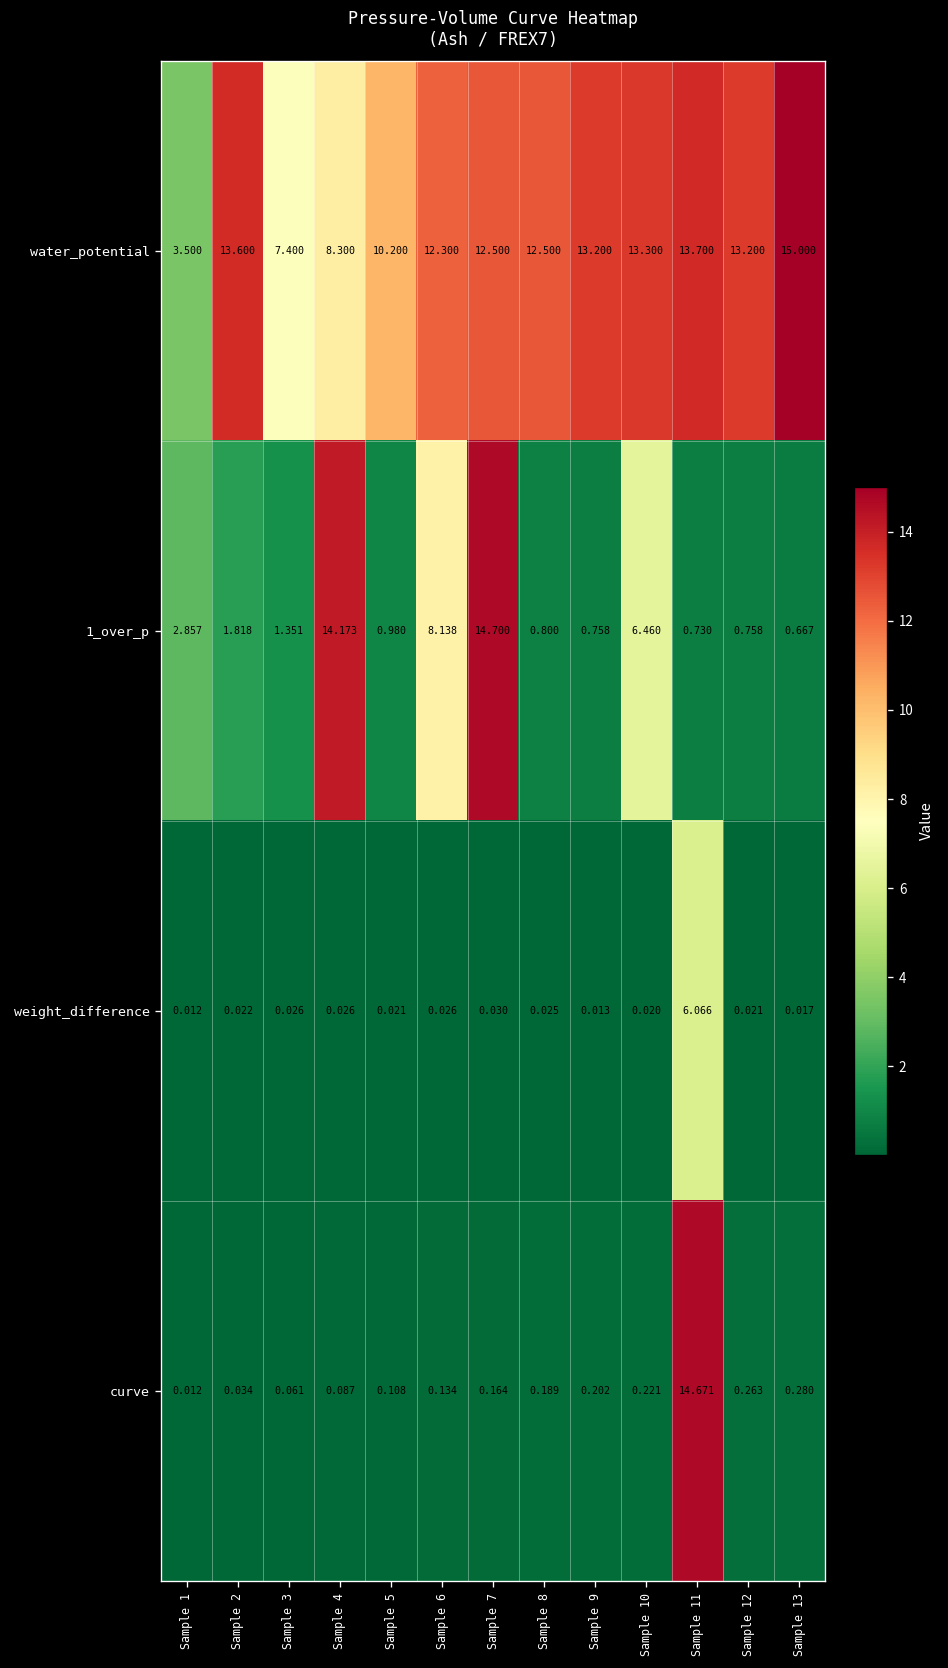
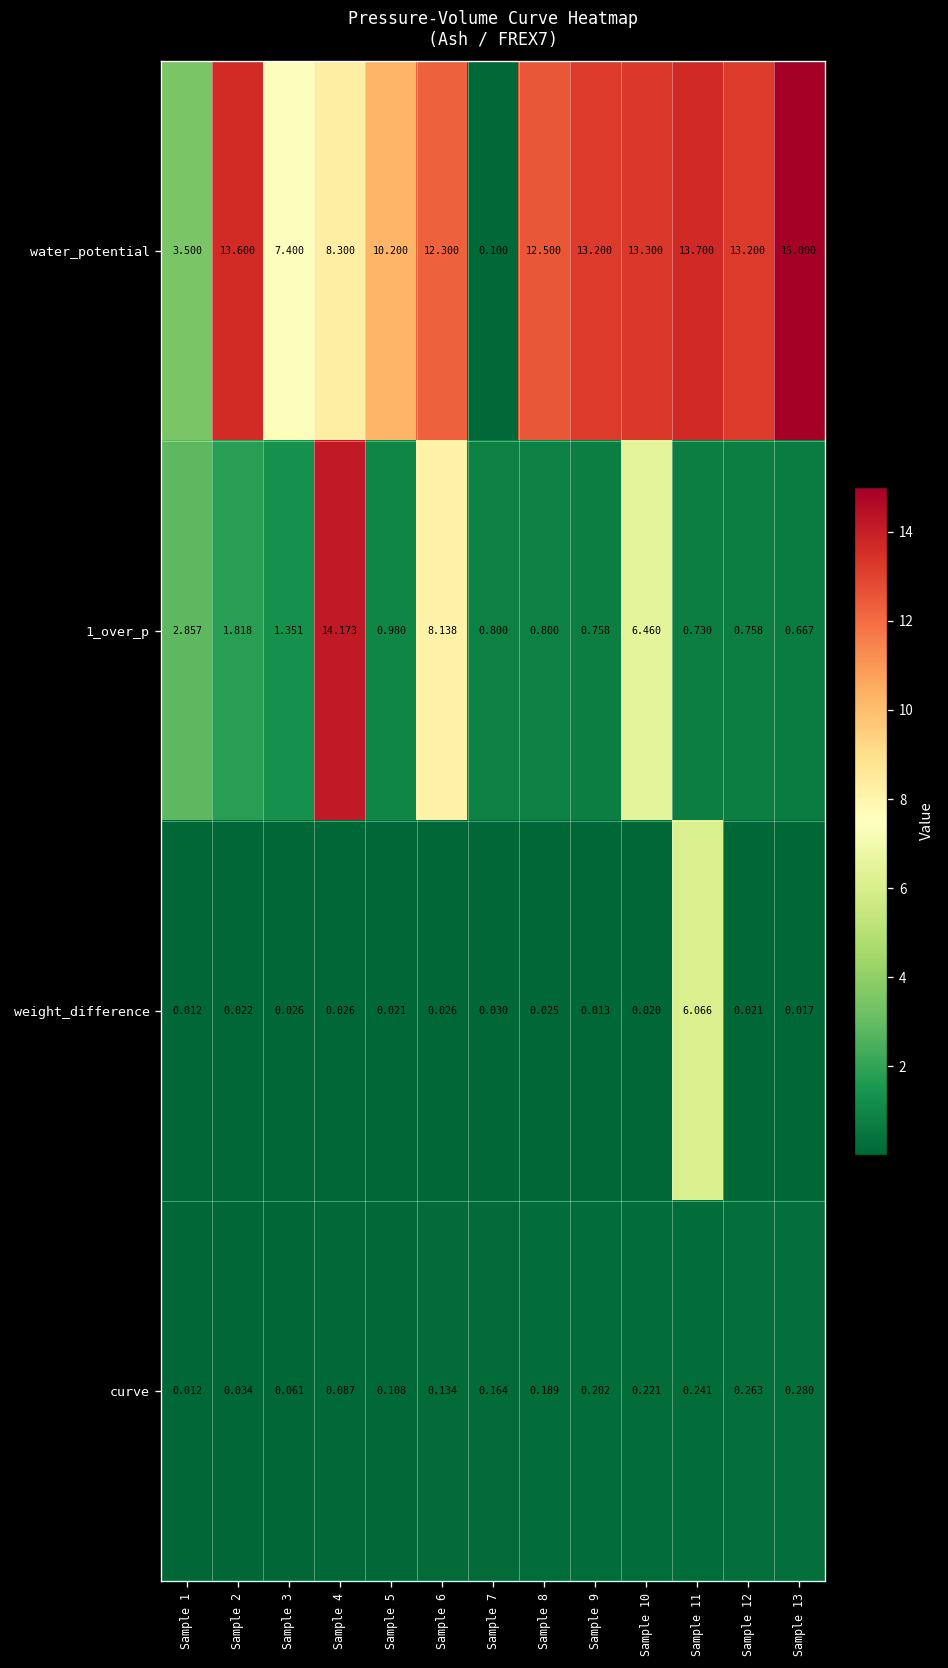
water_potential, Sample 7: 12.500 -> 0.100
1_over_p, Sample 7: 14.700 -> 0.800
curve, Sample 11: 14.671 -> 0.241
